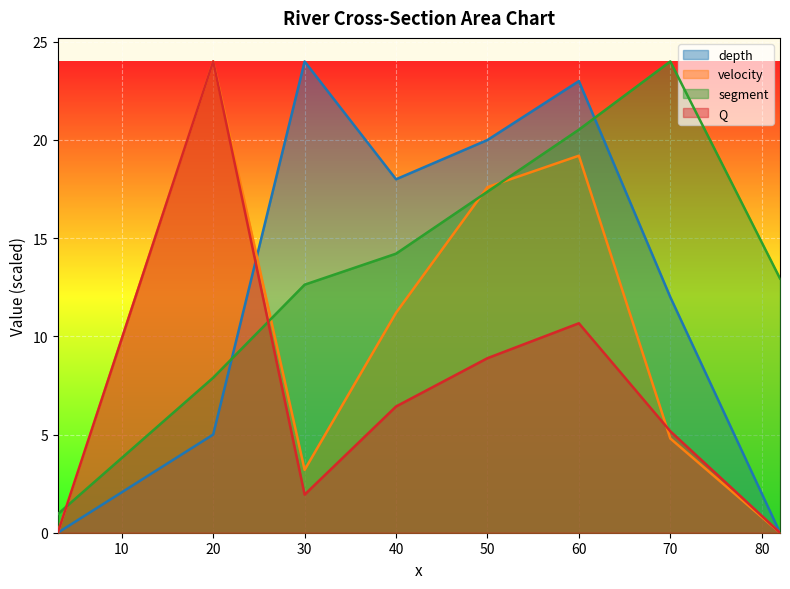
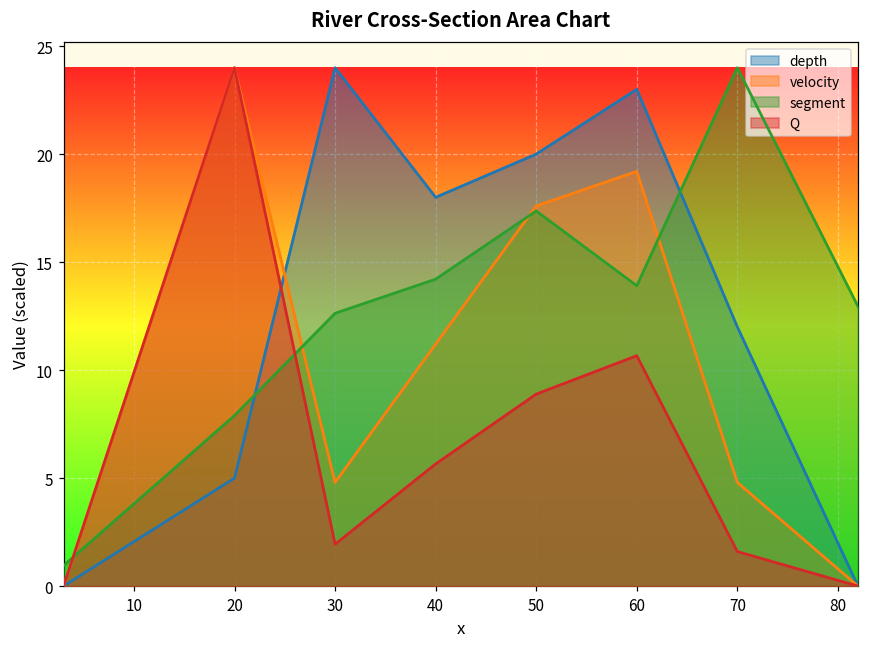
velocity, 30: 3.2 -> 4.8
Q, 40: 6.4 -> 5.7
segment, 60: 20.5 -> 13.9
Q, 70: 5.2 -> 1.6
